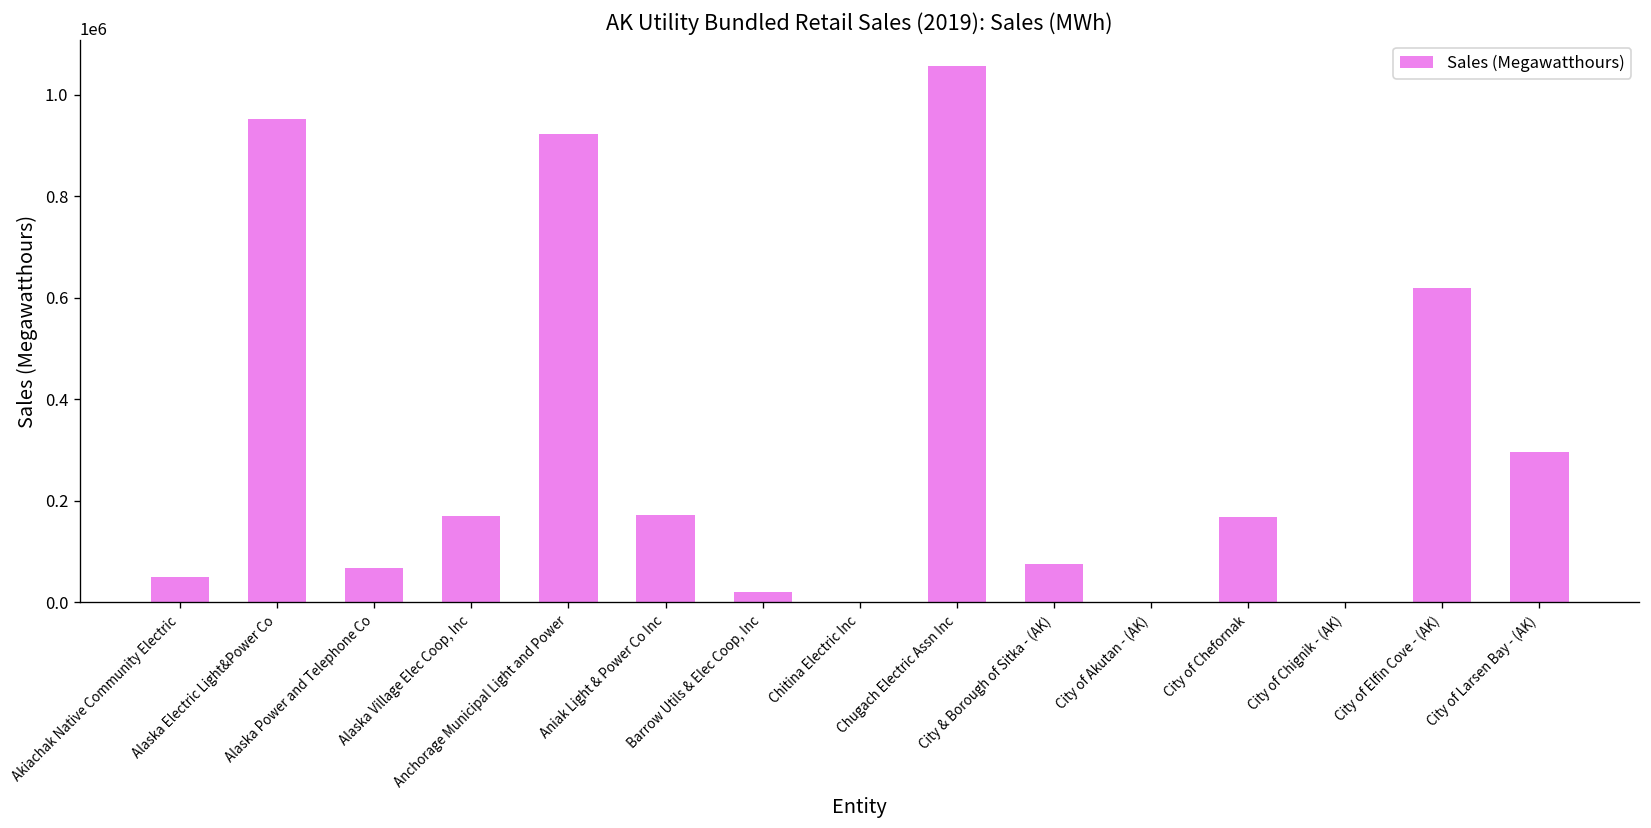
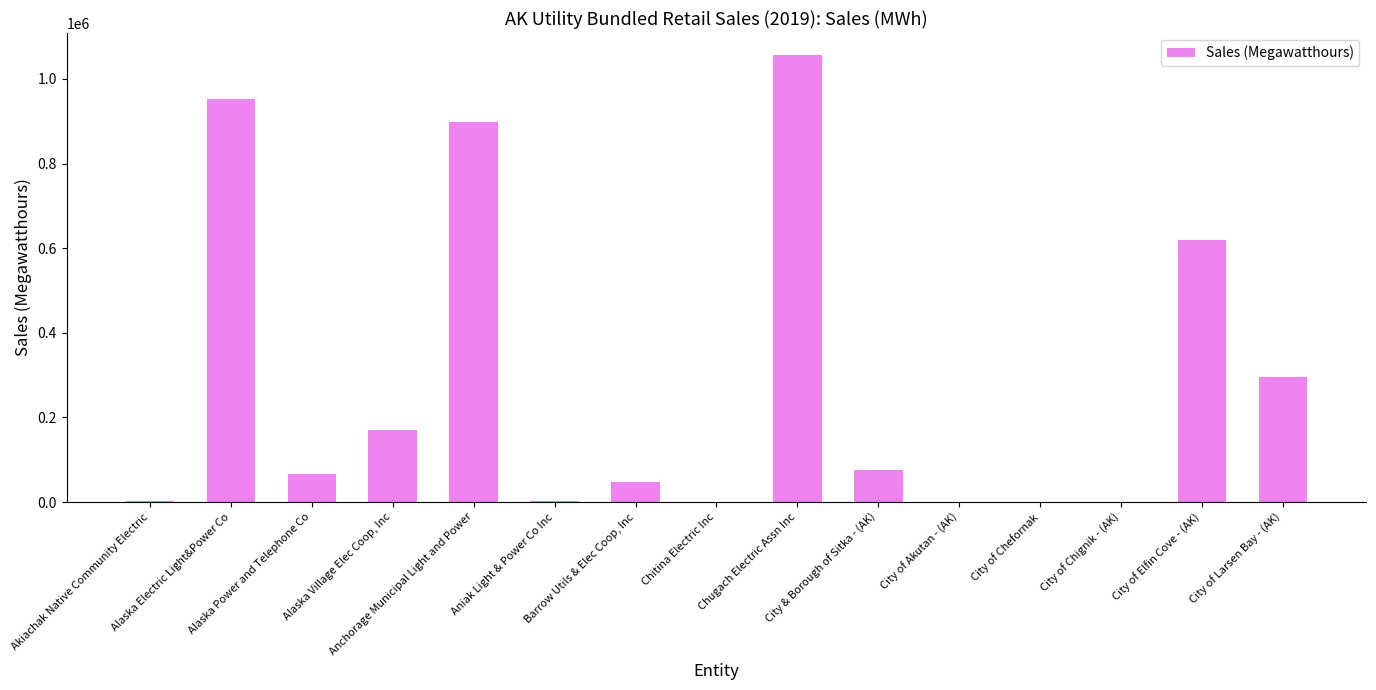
Akiachak Native Community Electric: 50000 -> 0
Anchorage Municipal Light and Power: 920000 -> 900000
Aniak Light & Power Co Inc: 170000 -> 0
Barrow Utils & Elec Coop, Inc: 20000 -> 50000
City of Chefornak: 170000 -> 0
